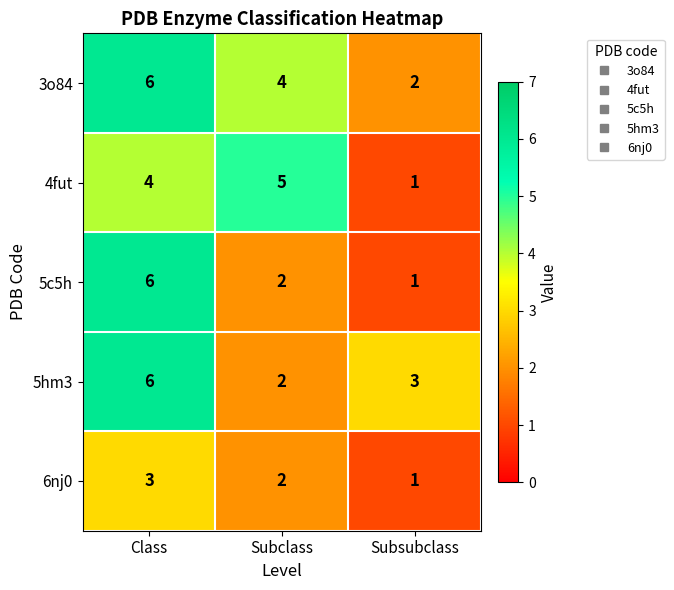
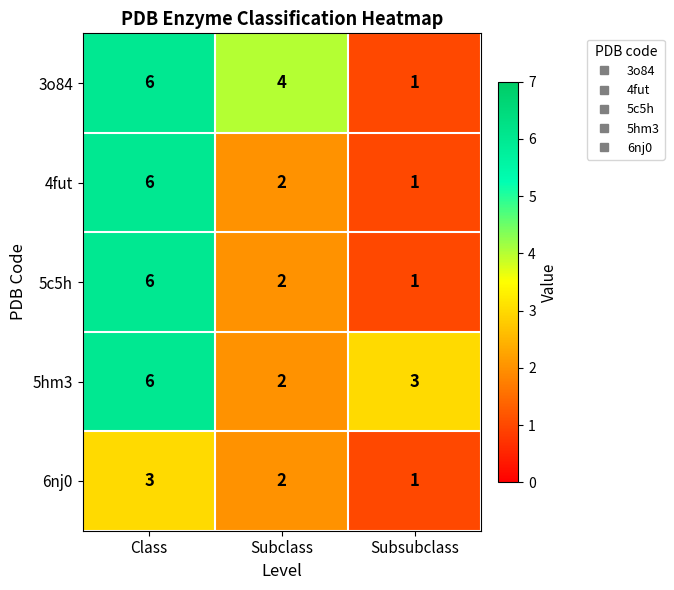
3o84, Subsubclass: 2 -> 1
4fut, Class: 4 -> 6
4fut, Subclass: 5 -> 2
